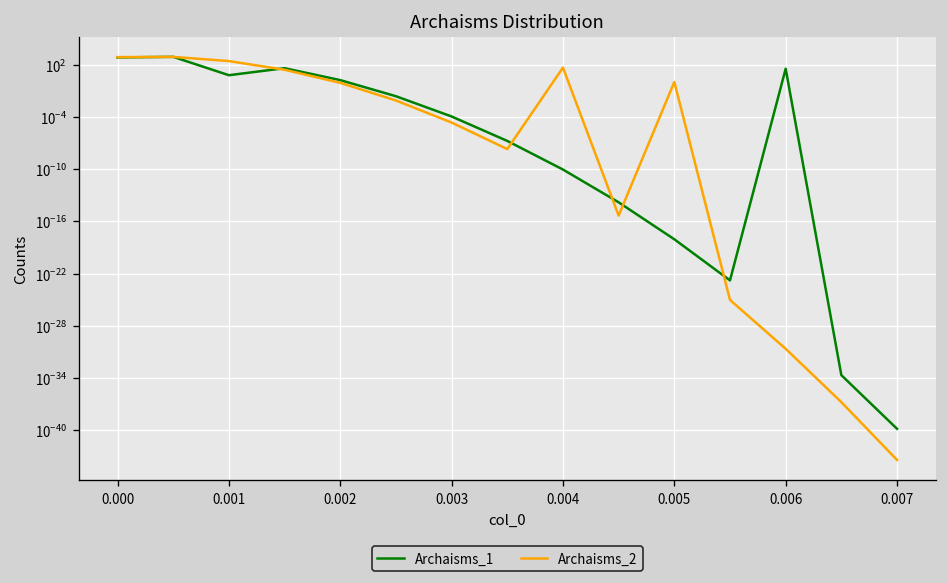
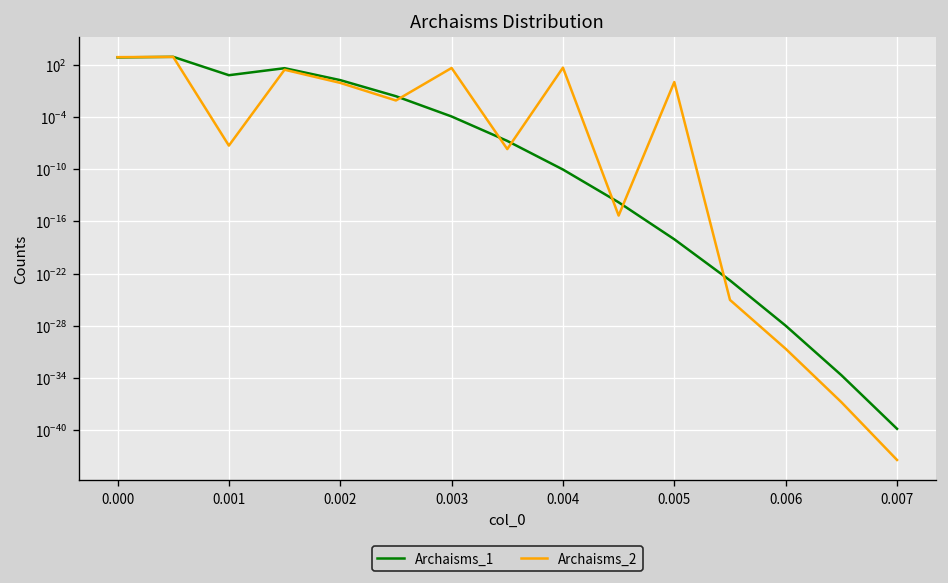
Archaisms_2, 0.001: 300 -> 0.0000001
Archaisms_2, 0.003: 0.0 -> 40
Archaisms_1, 0.006: 30 -> 0.0
